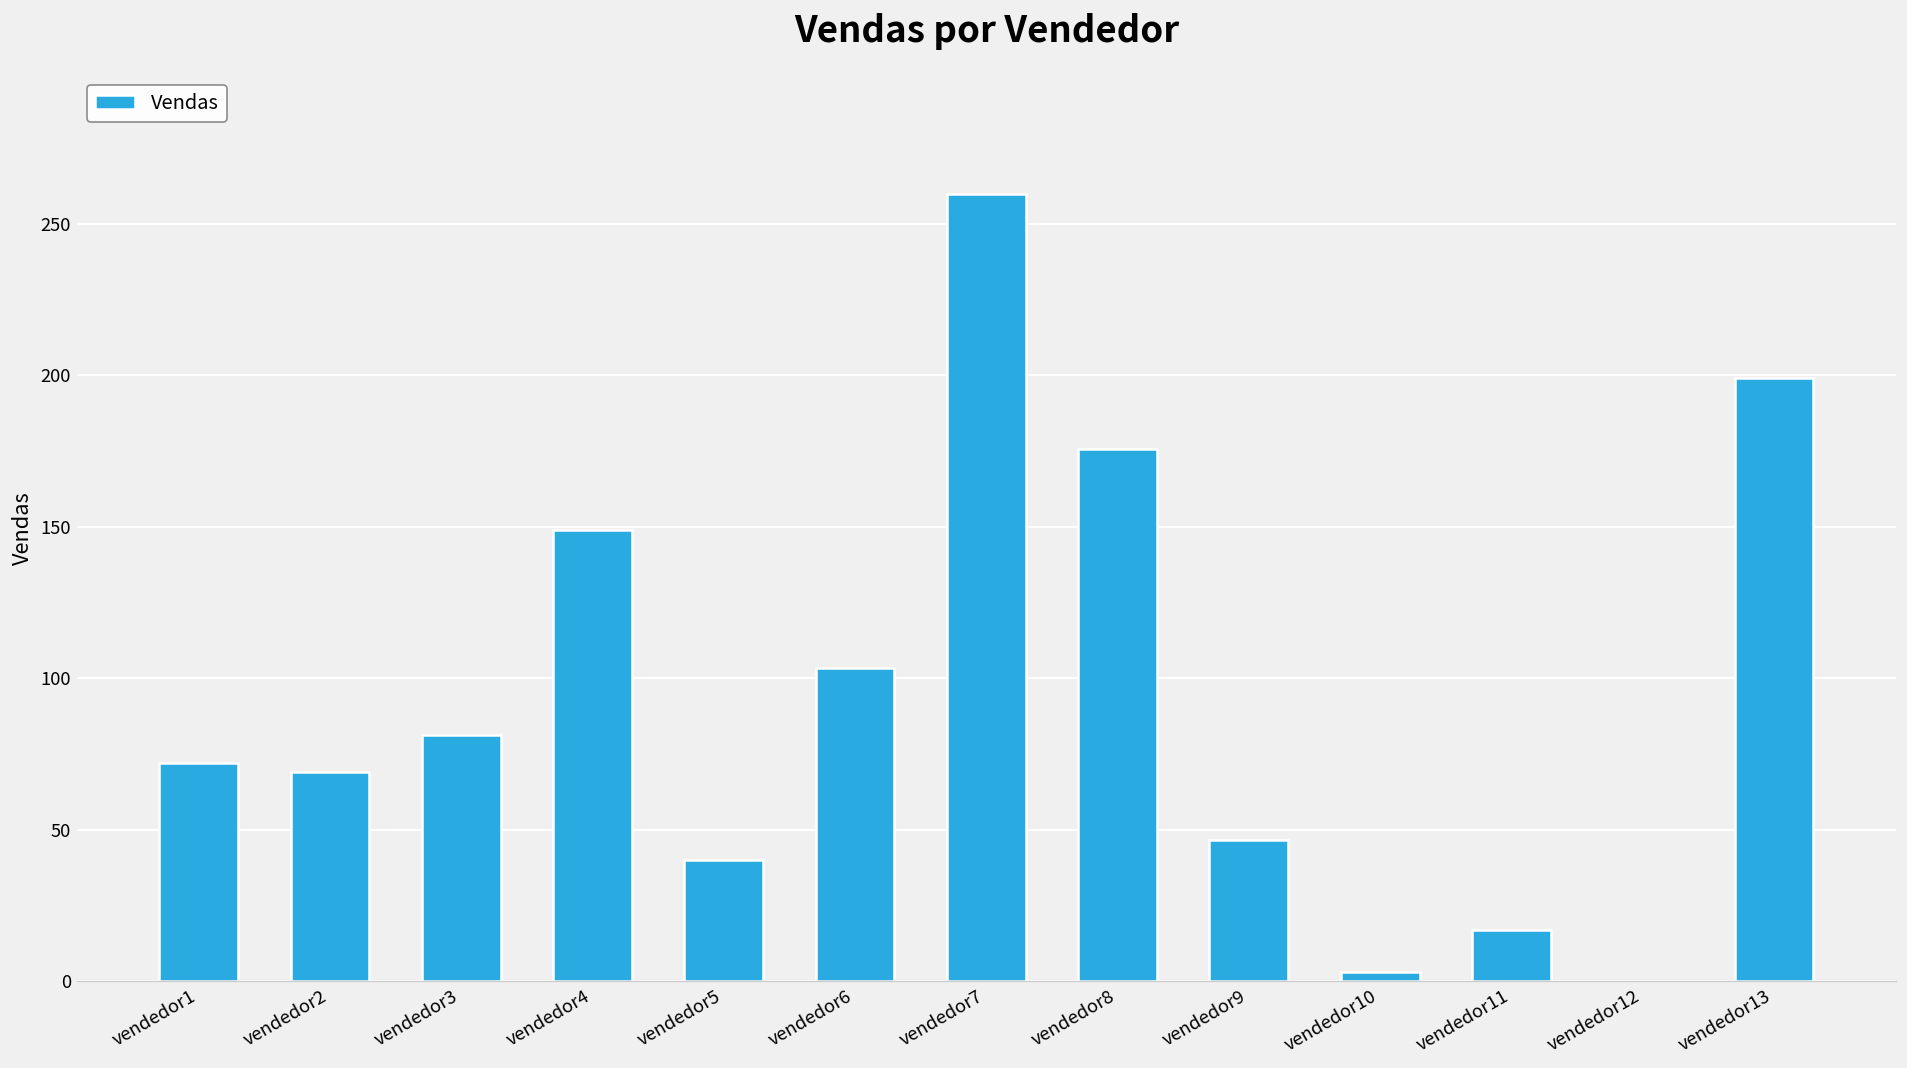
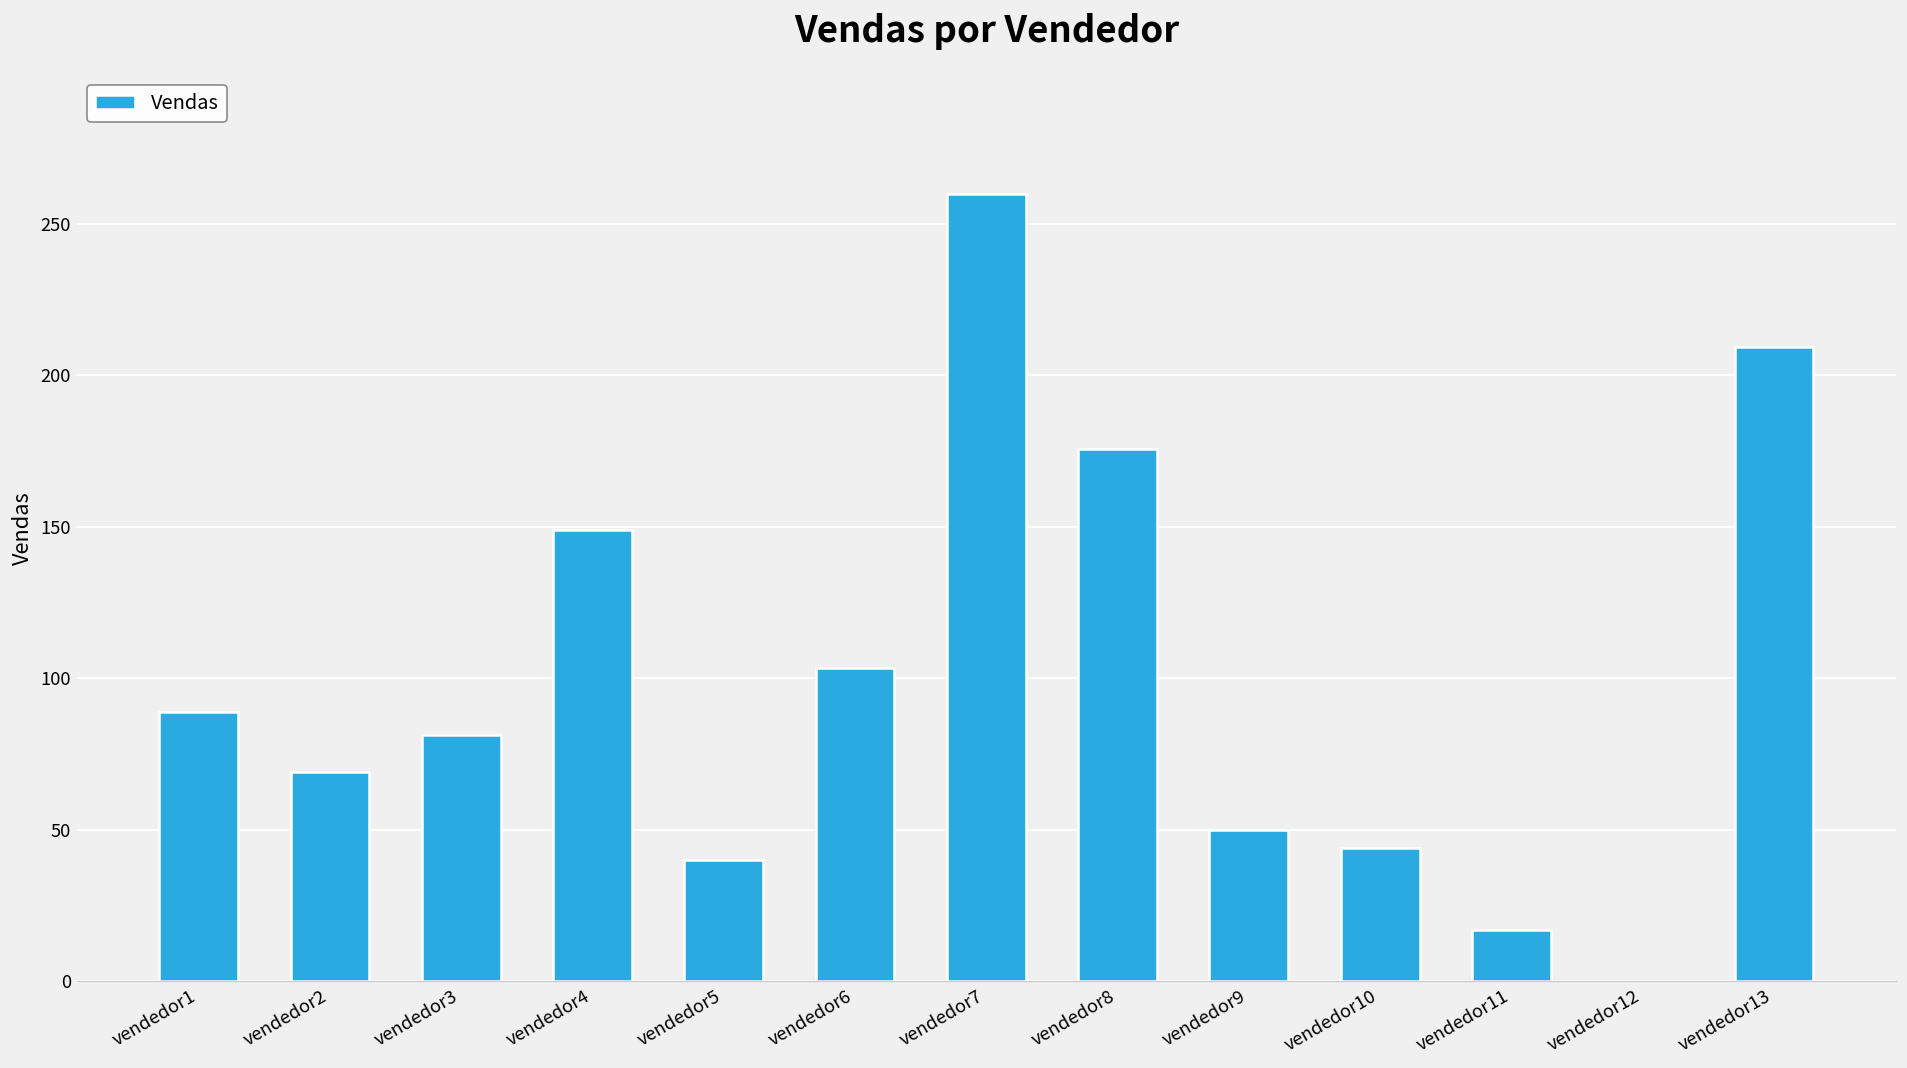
vendedor1: 72 -> 89
vendedor9: 47 -> 50
vendedor10: 3 -> 44
vendedor13: 199 -> 209
